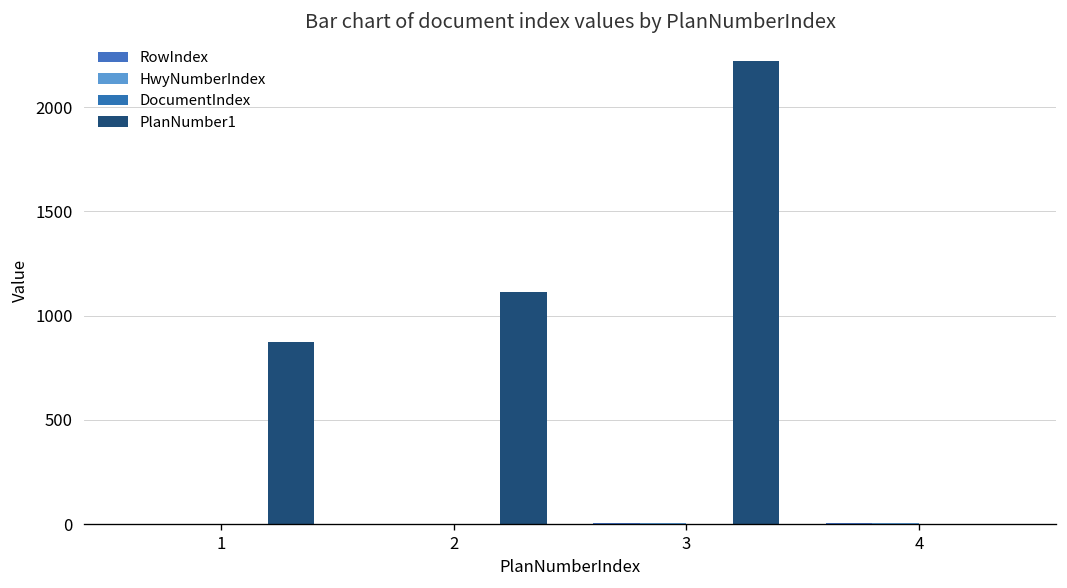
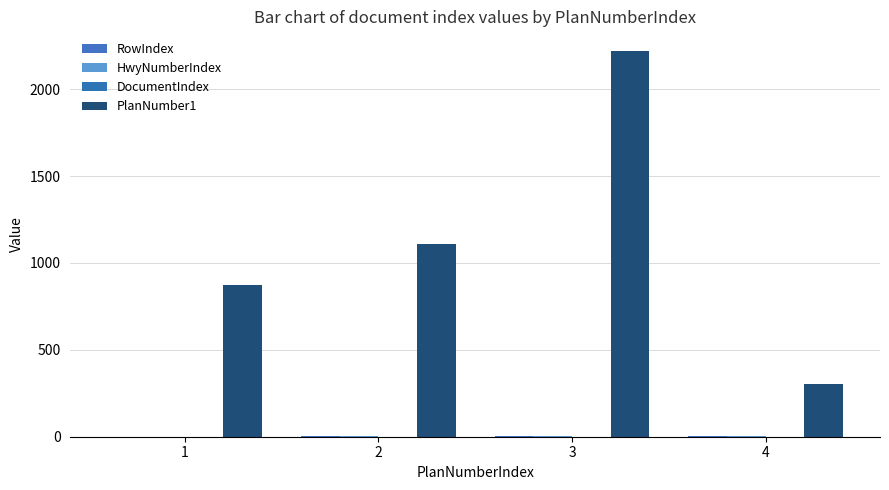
PlanNumber1, 4: 0 -> 310
